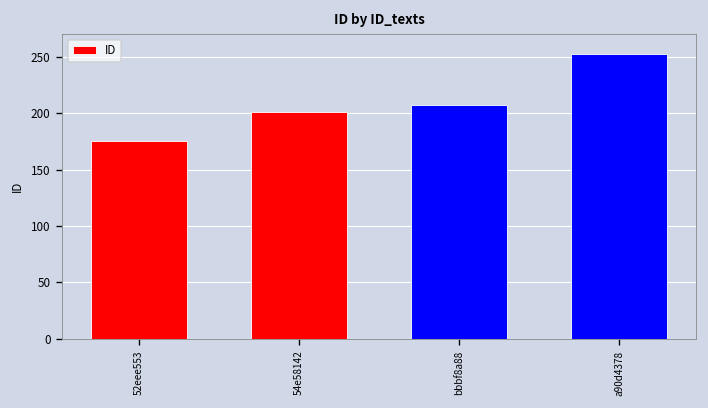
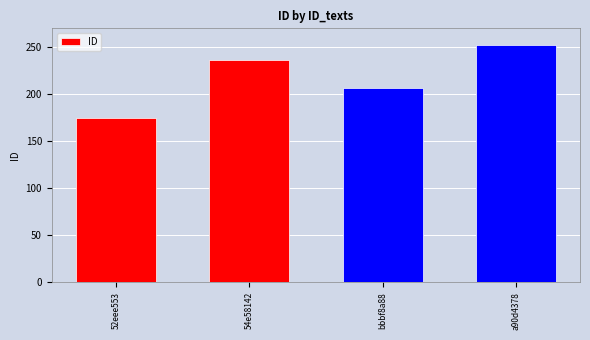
54e58142: 200 -> 240
